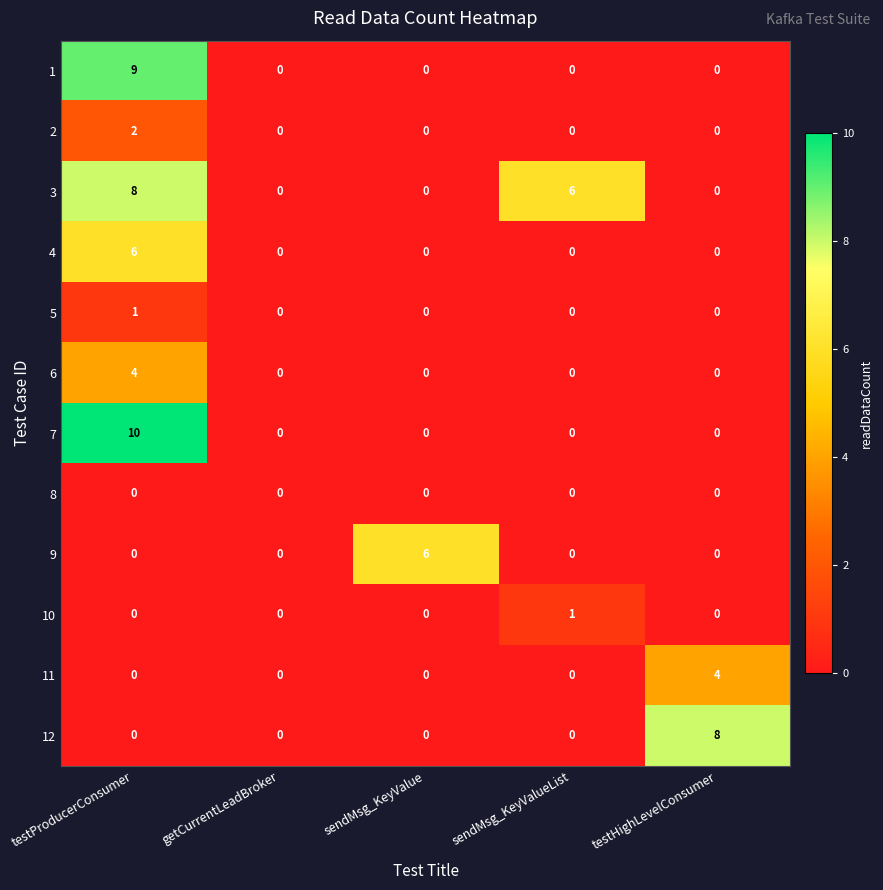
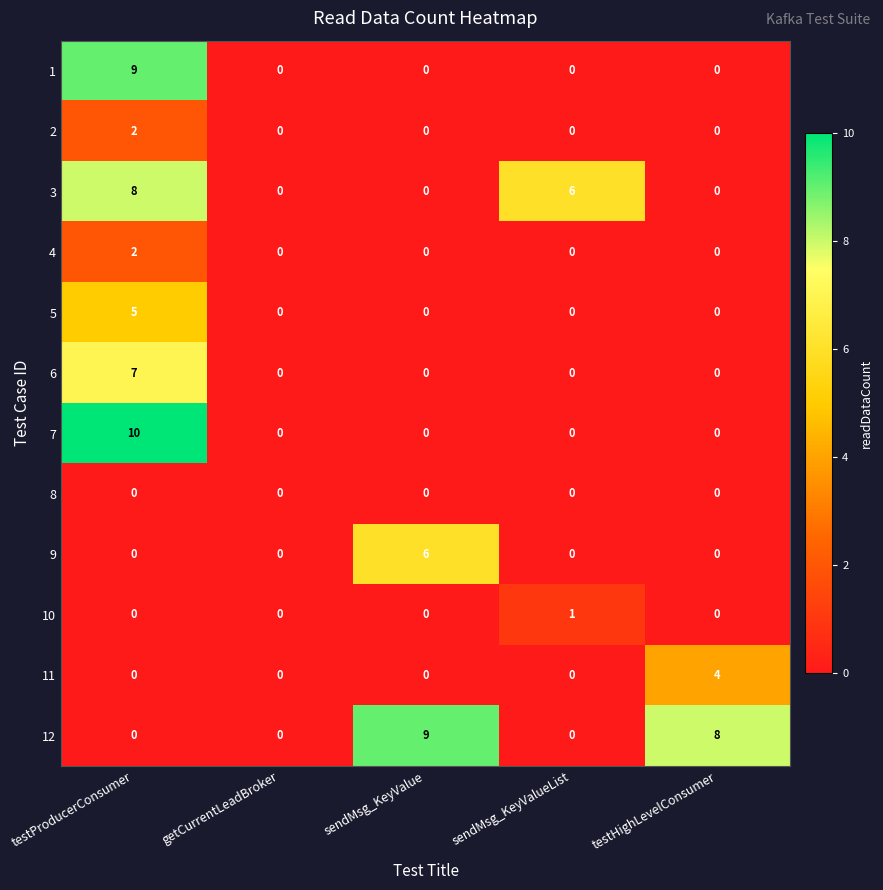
4, testProducerConsumer: 6 -> 2
5, testProducerConsumer: 1 -> 5
6, testProducerConsumer: 4 -> 7
12, sendMsg_KeyValue: 0 -> 9
